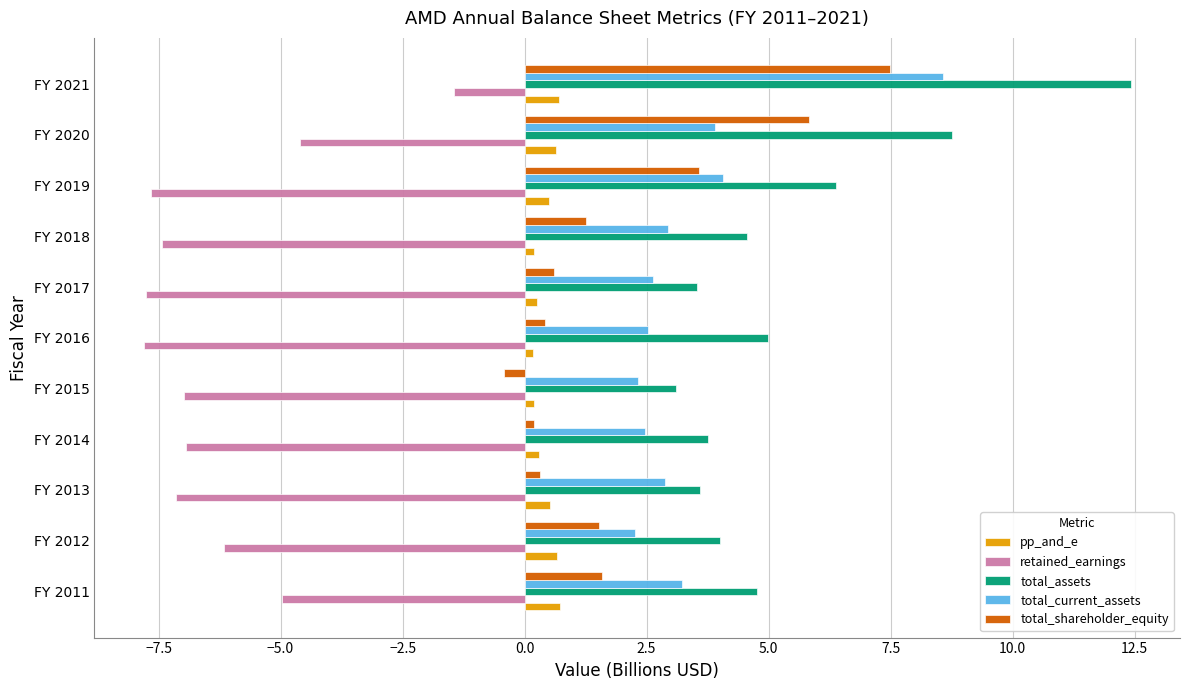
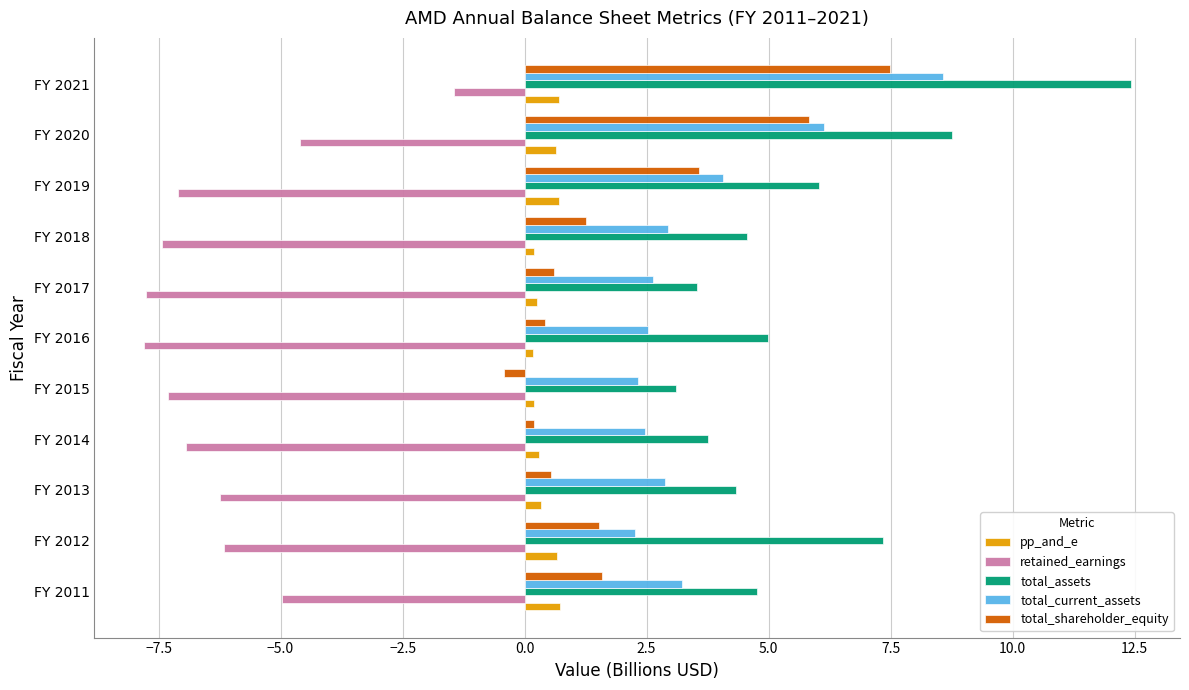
total_current_assets, FY 2020: 3.9 -> 6.1
total_assets, FY 2019: 6.4 -> 6.0
retained_earnings, FY 2019: -7.7 -> -7.1
pp_and_e, FY 2019: 0.5 -> 0.7
retained_earnings, FY 2015: -7.0 -> -7.3
total_shareholder_equity, FY 2013: 0.3 -> 0.5
total_assets, FY 2013: 3.6 -> 4.3
retained_earnings, FY 2013: -7.1 -> -6.2
pp_and_e, FY 2013: 0.5 -> 0.3
total_assets, FY 2012: 4.0 -> 7.4
